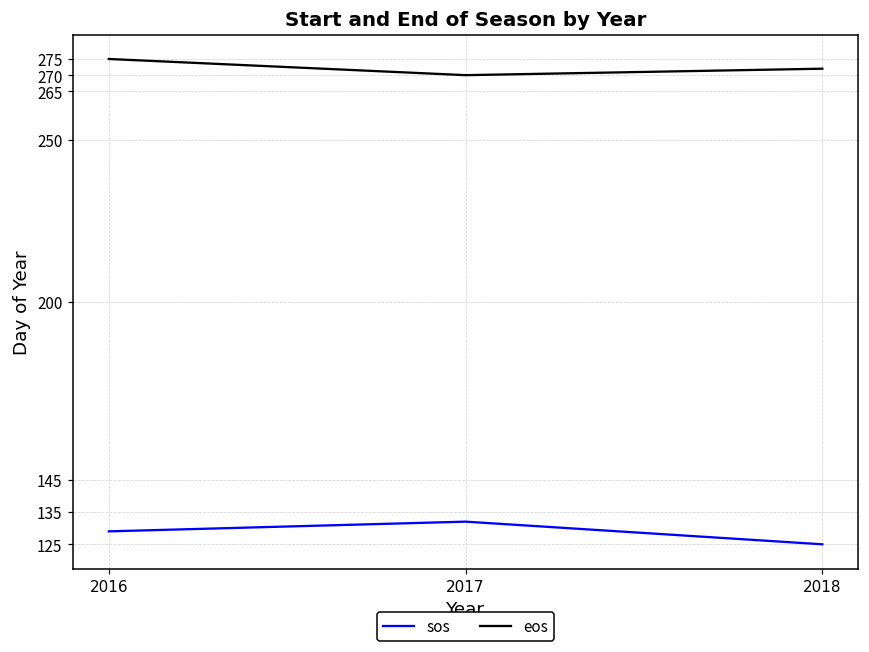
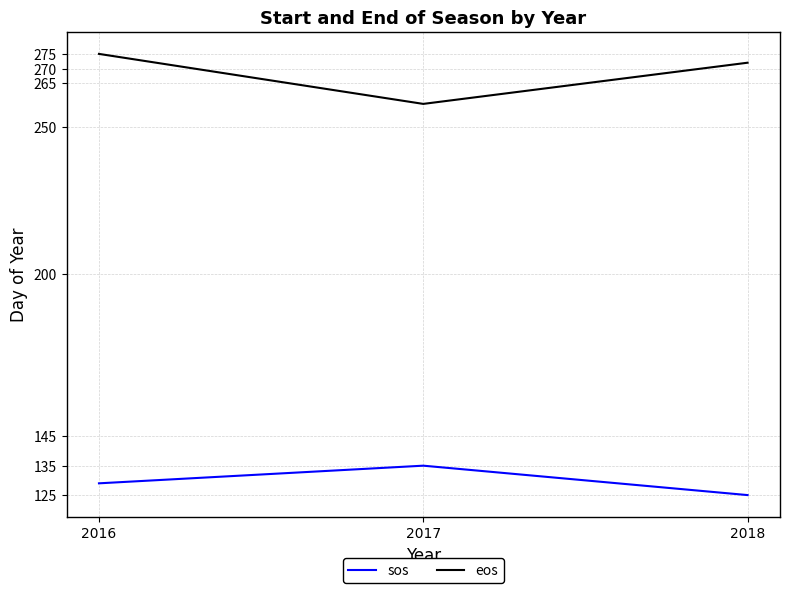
sos, 2017: 132 -> 135
eos, 2017: 270 -> 258
